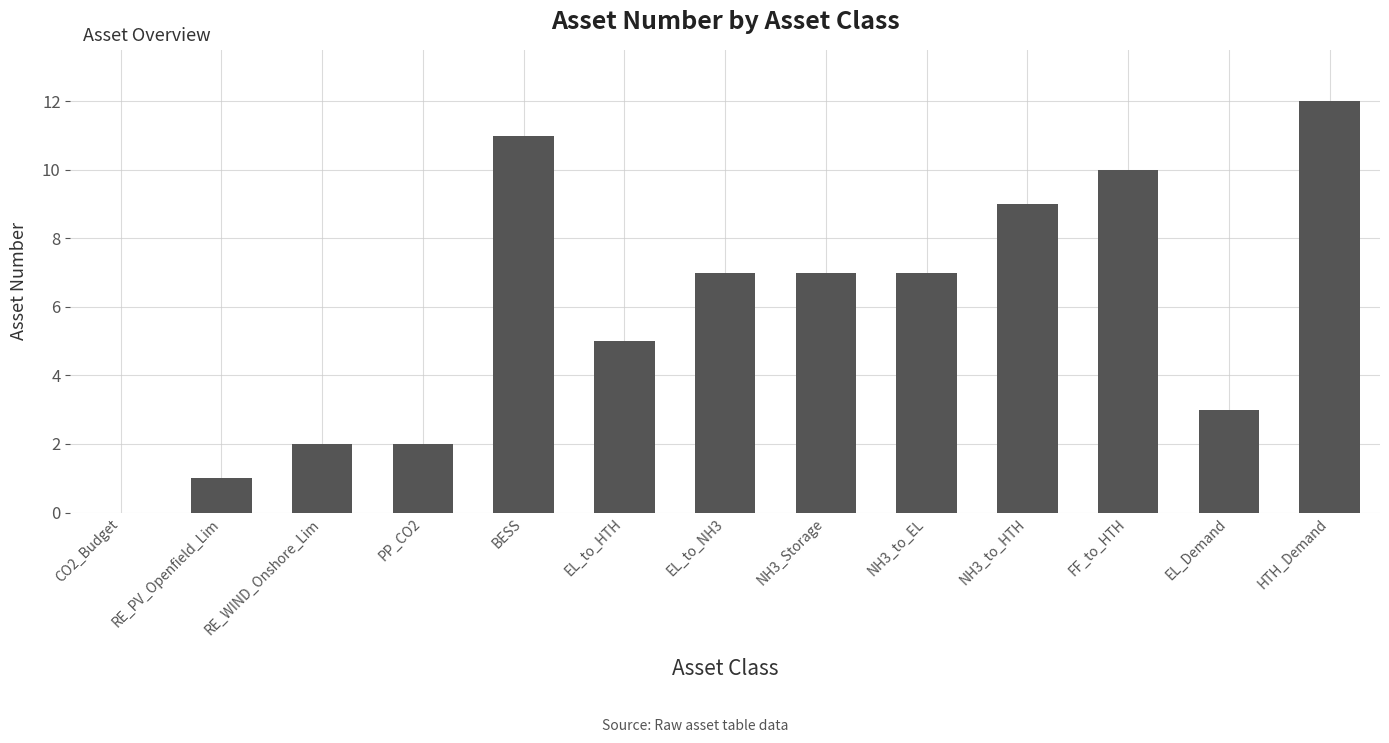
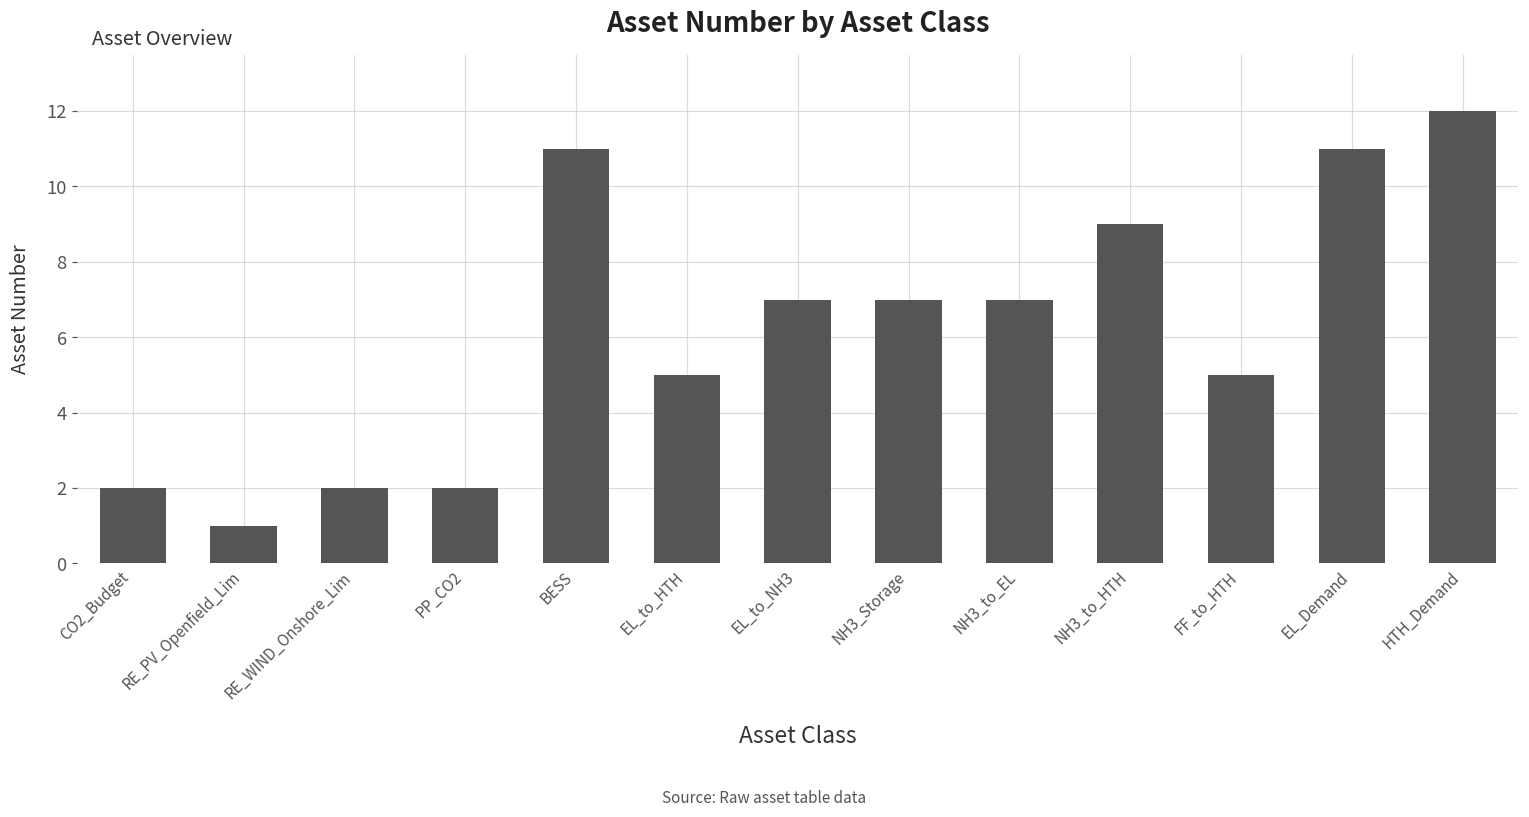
CO2_Budget: 0 -> 2
FF_to_HTH: 10 -> 5
EL_Demand: 3 -> 11
